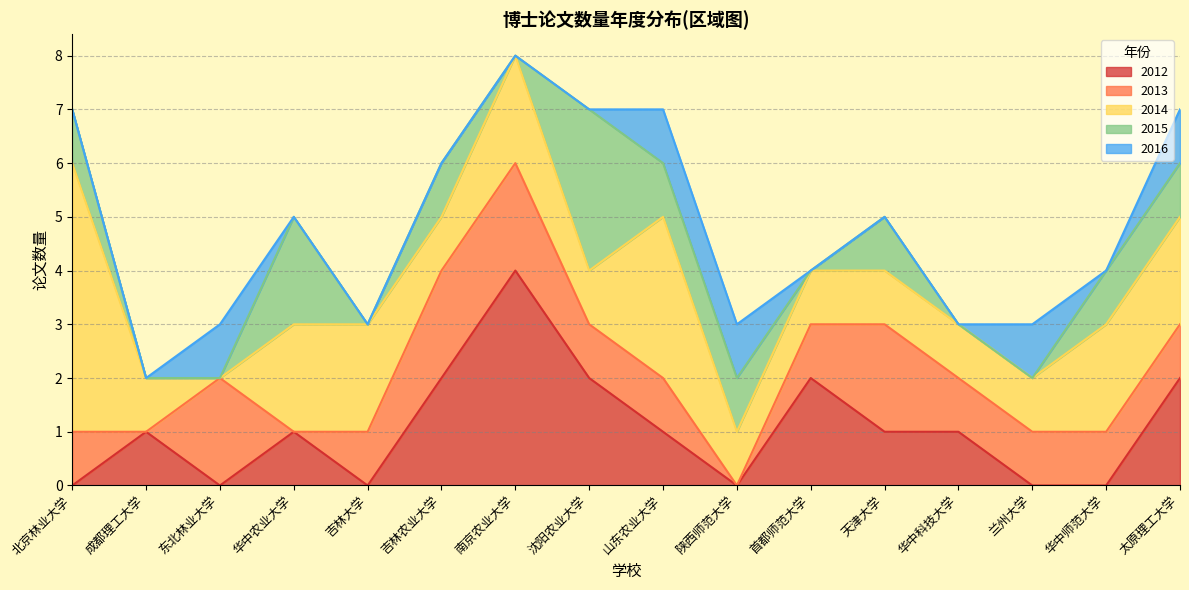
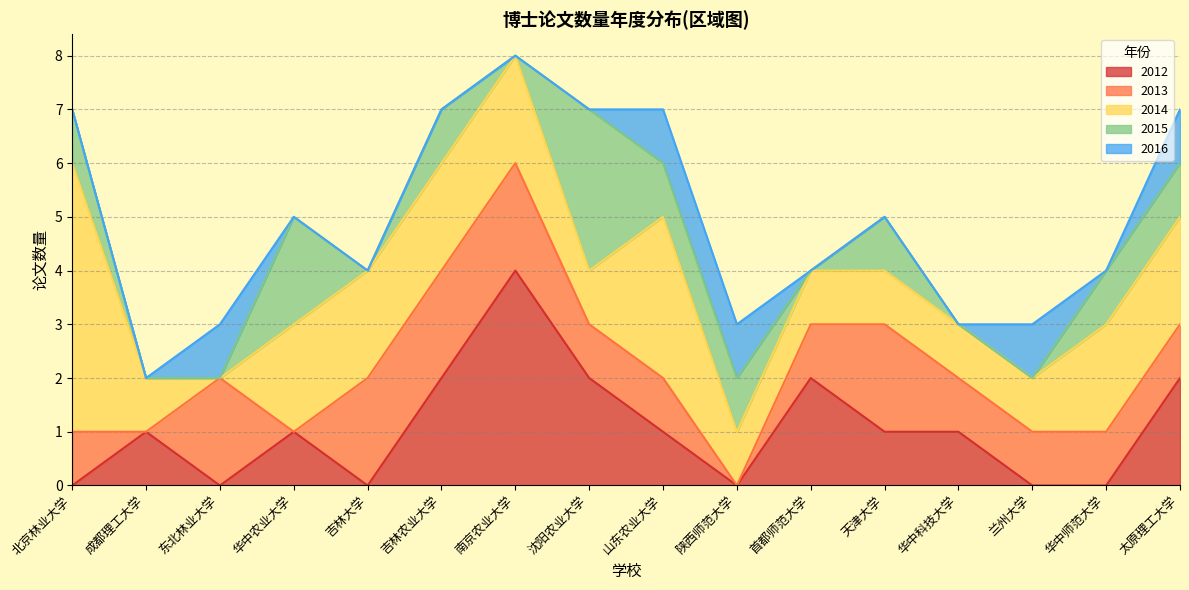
2013, 吉林大学: 1 -> 2
2014, 吉林农业大学: 1 -> 2
